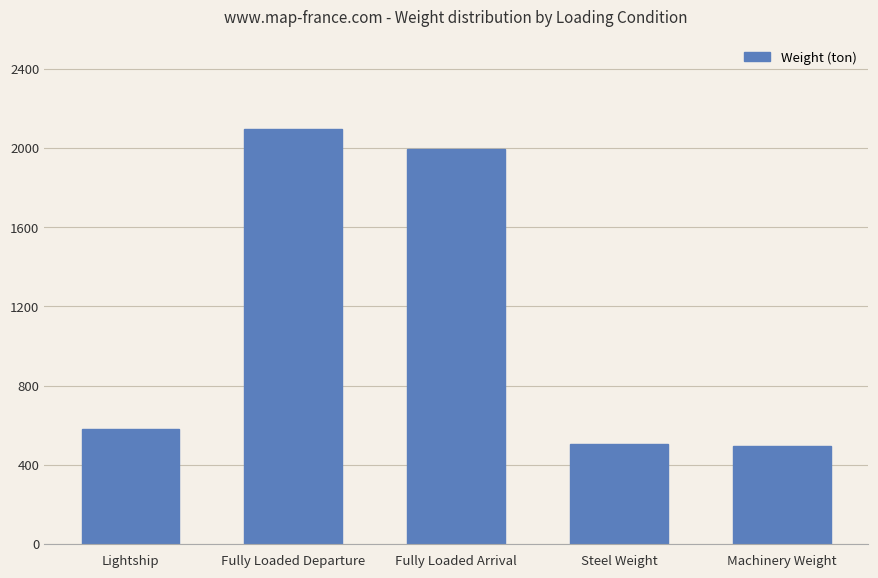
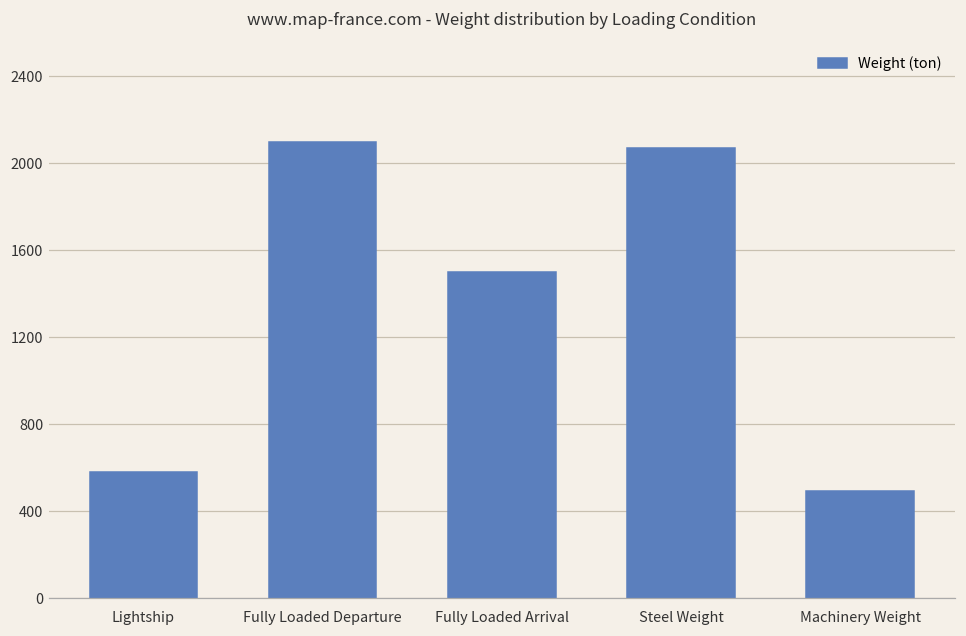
Fully Loaded Arrival: 1990 -> 1500
Steel Weight: 500 -> 2070
